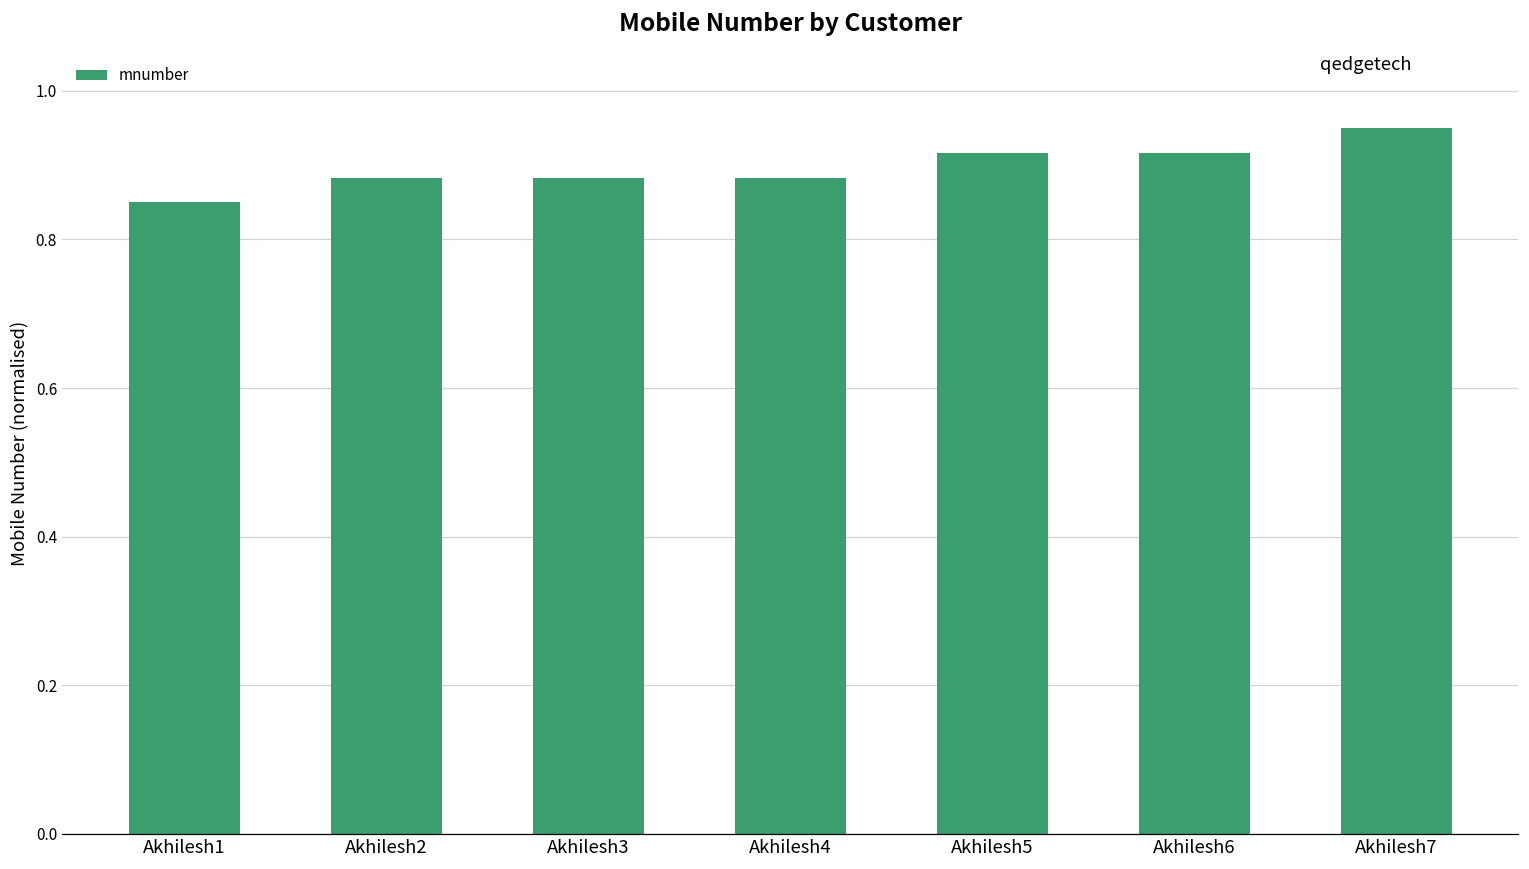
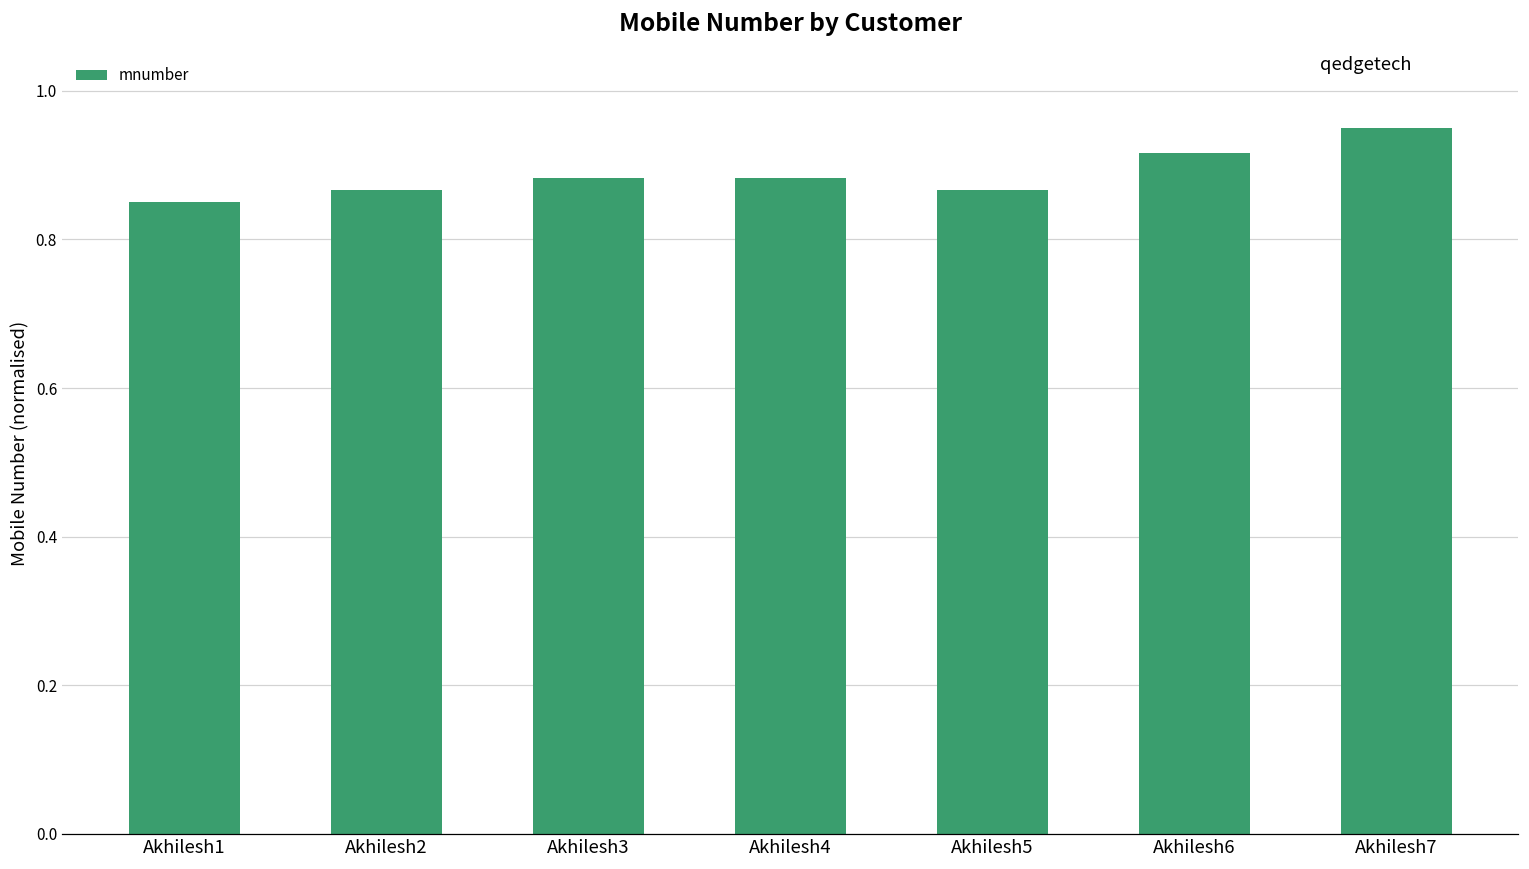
Akhilesh2: 0.88 -> 0.87
Akhilesh5: 0.92 -> 0.87
